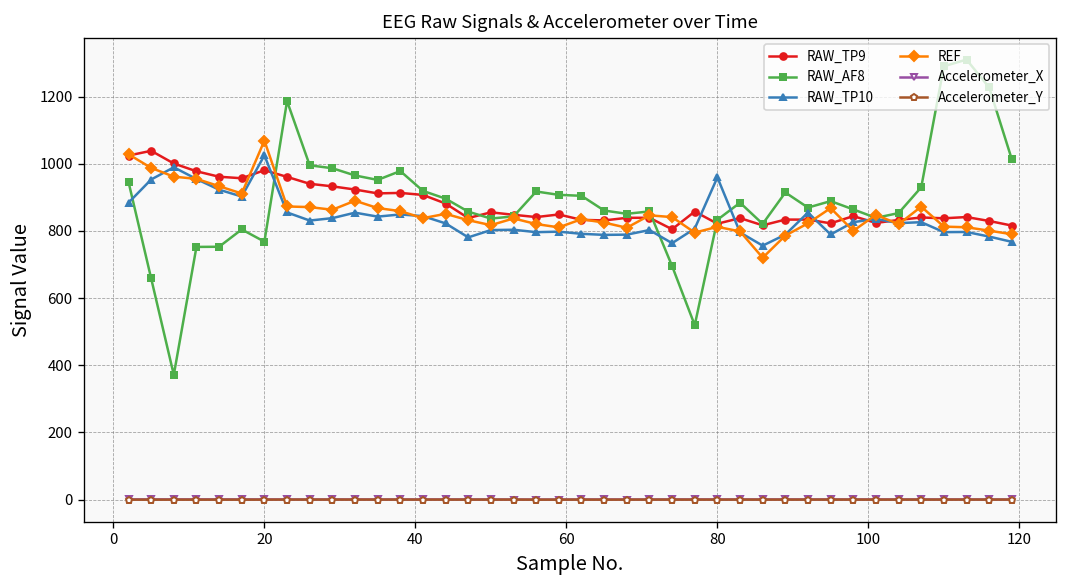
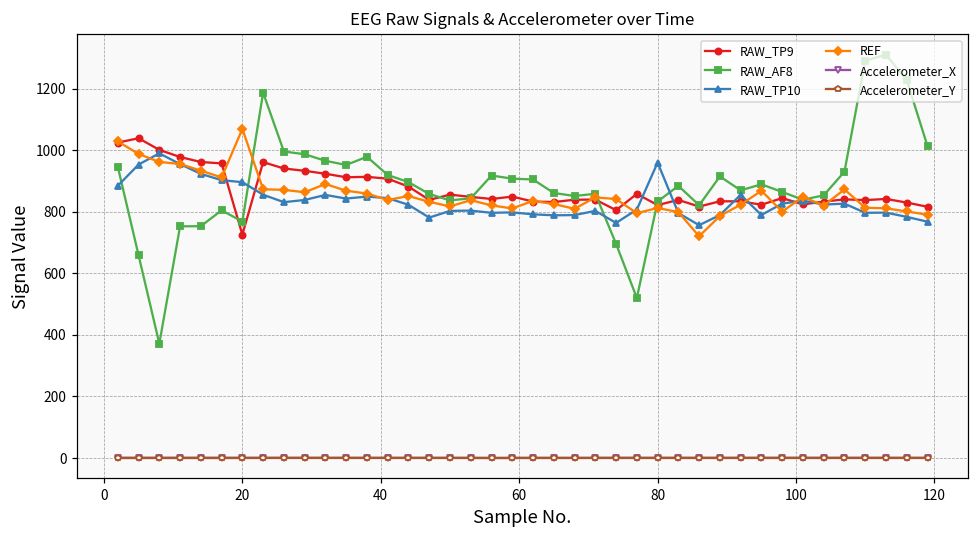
RAW_TP9, 20: 980 -> 730
RAW_TP10, 20: 1030 -> 900
